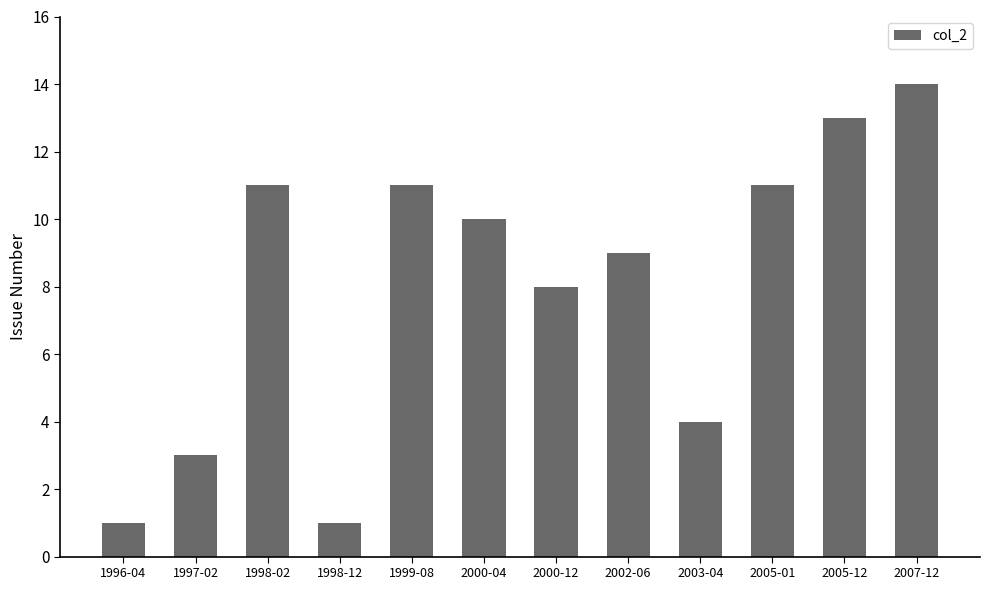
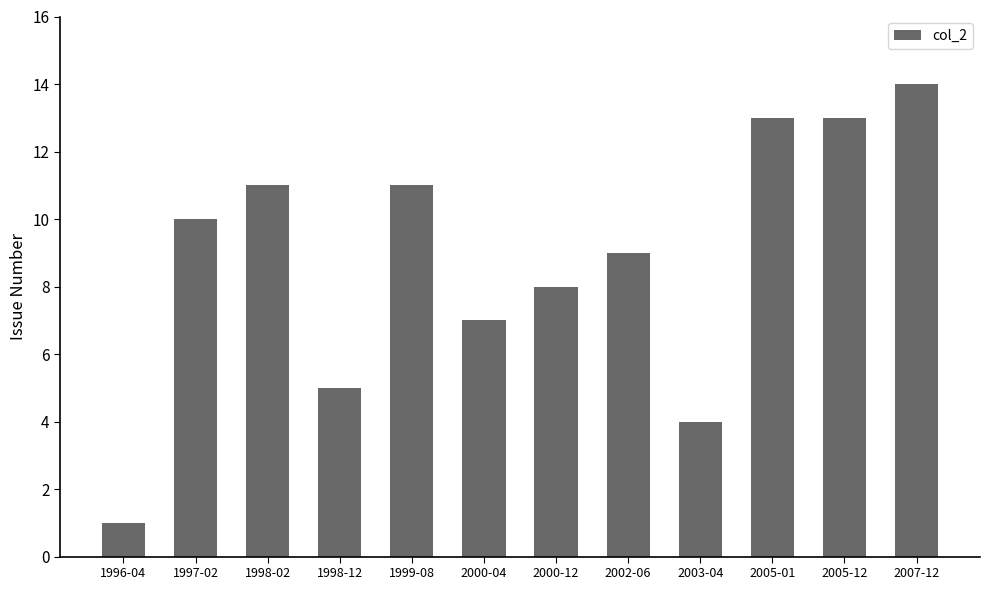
1997-02: 3 -> 10
1998-12: 1 -> 5
2000-04: 10 -> 7
2005-01: 11 -> 13
